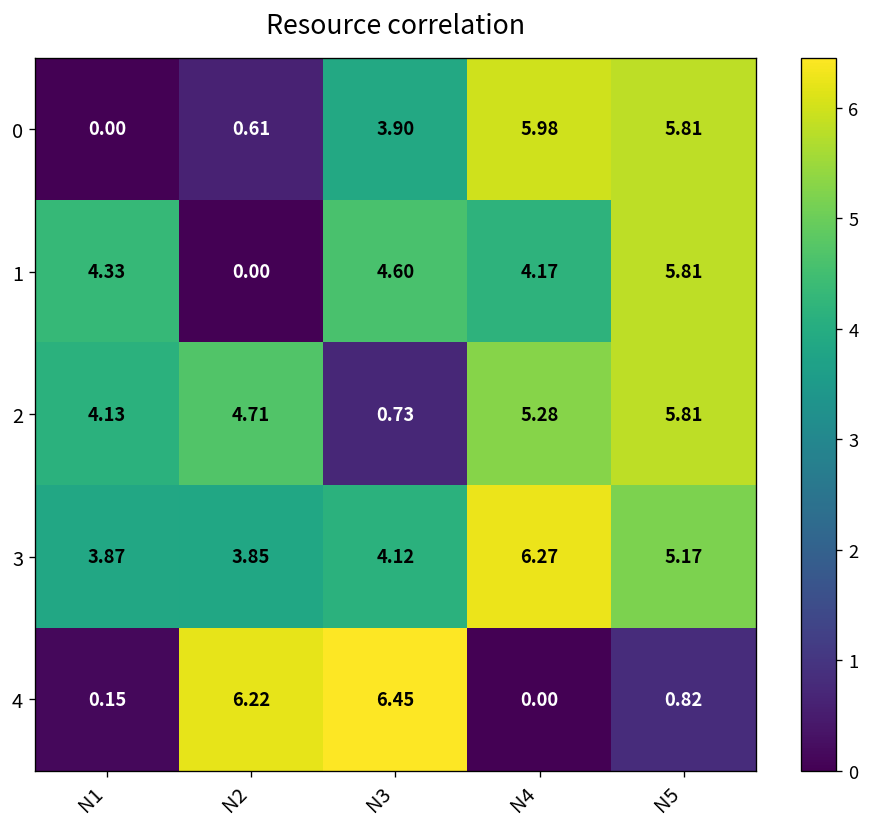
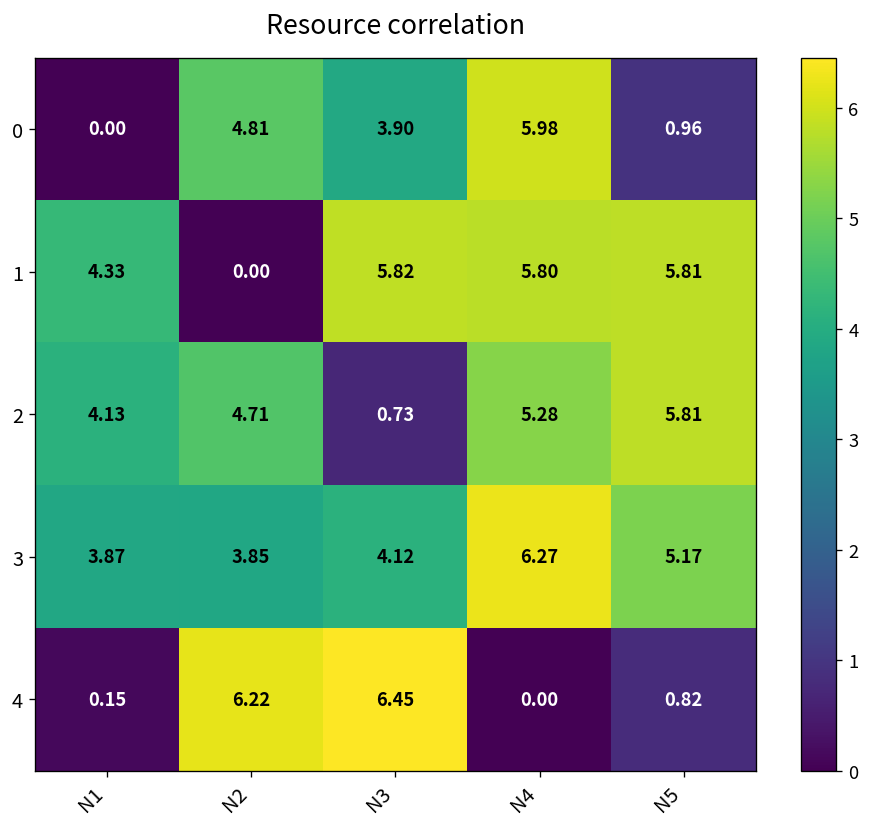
0, N2: 0.61 -> 4.81
0, N5: 5.81 -> 0.96
1, N3: 4.60 -> 5.82
1, N4: 4.17 -> 5.80
